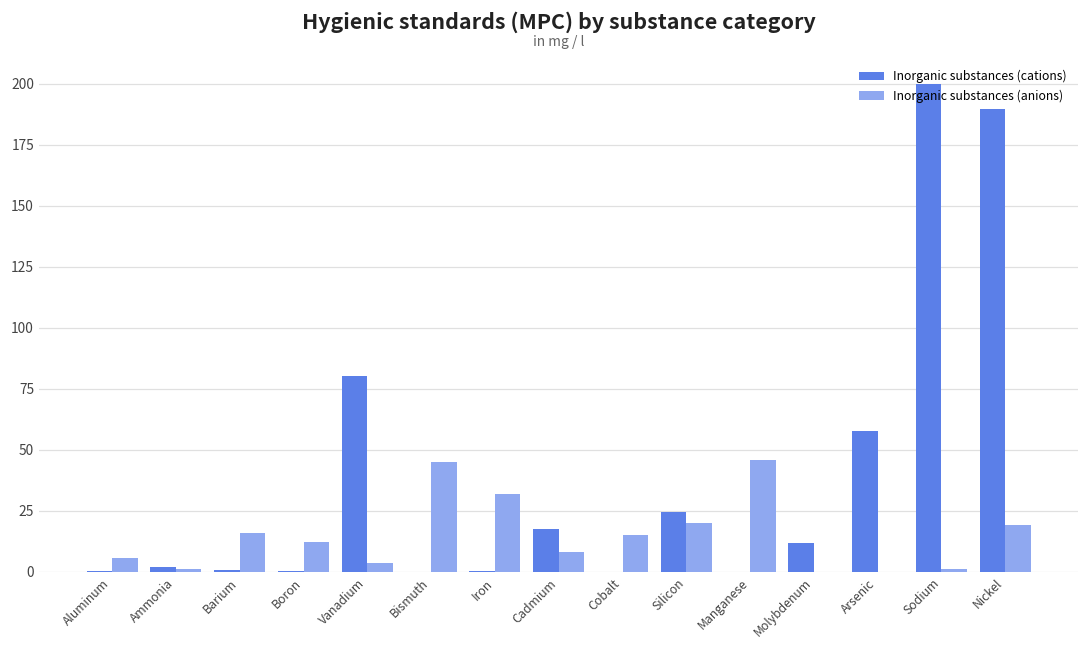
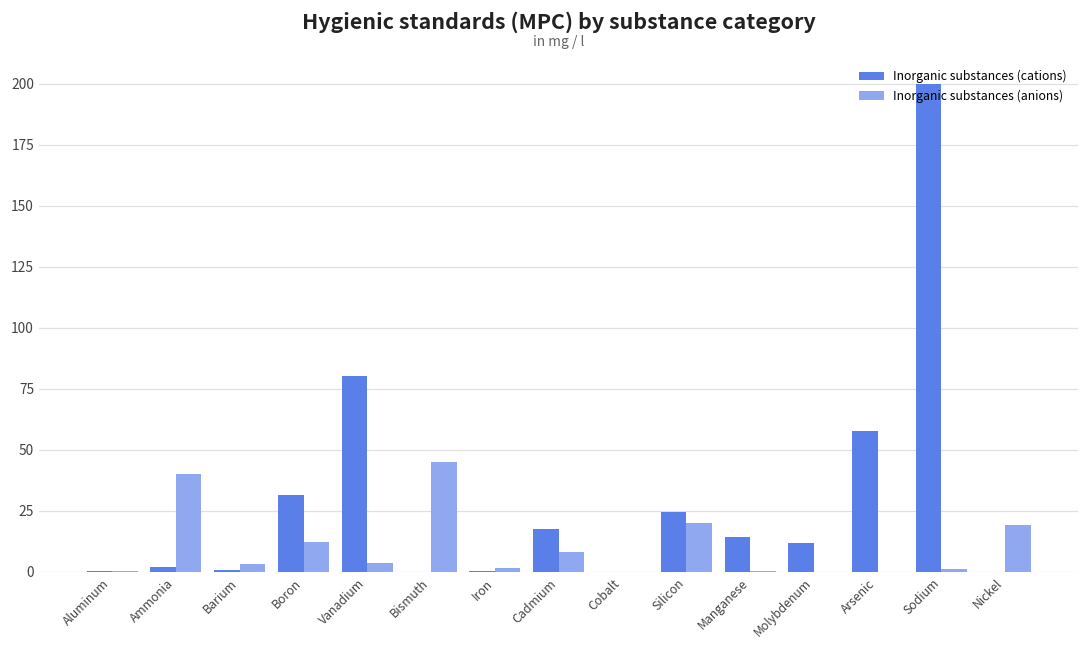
Inorganic substances (anions), Aluminum: 6 -> 0
Inorganic substances (anions), Ammonia: 1 -> 40
Inorganic substances (anions), Barium: 16 -> 3
Inorganic substances (cations), Boron: 1 -> 31
Inorganic substances (anions), Iron: 32 -> 2
Inorganic substances (anions), Cobalt: 15 -> 0
Inorganic substances (cations), Manganese: 0 -> 14
Inorganic substances (anions), Manganese: 46 -> 1
Inorganic substances (cations), Nickel: 190 -> 0
